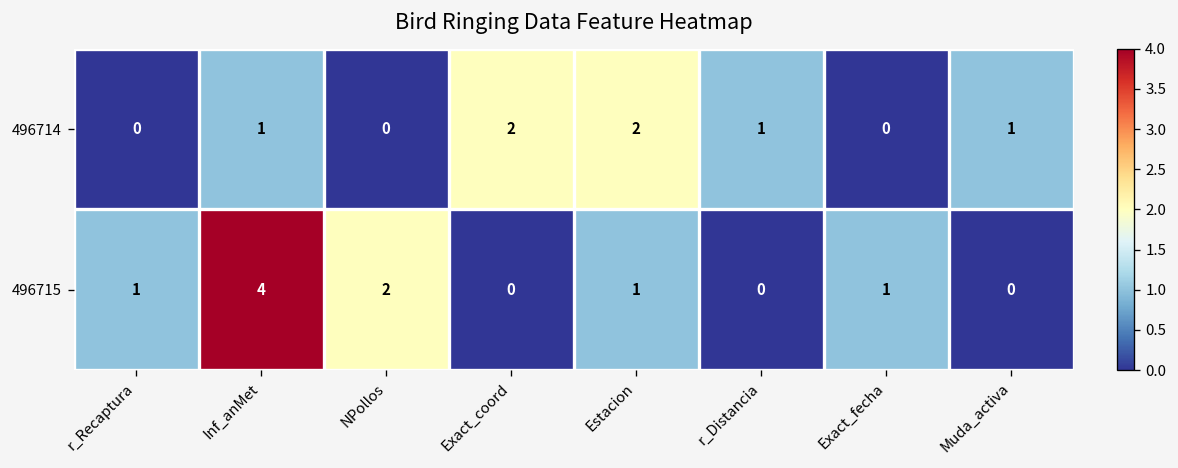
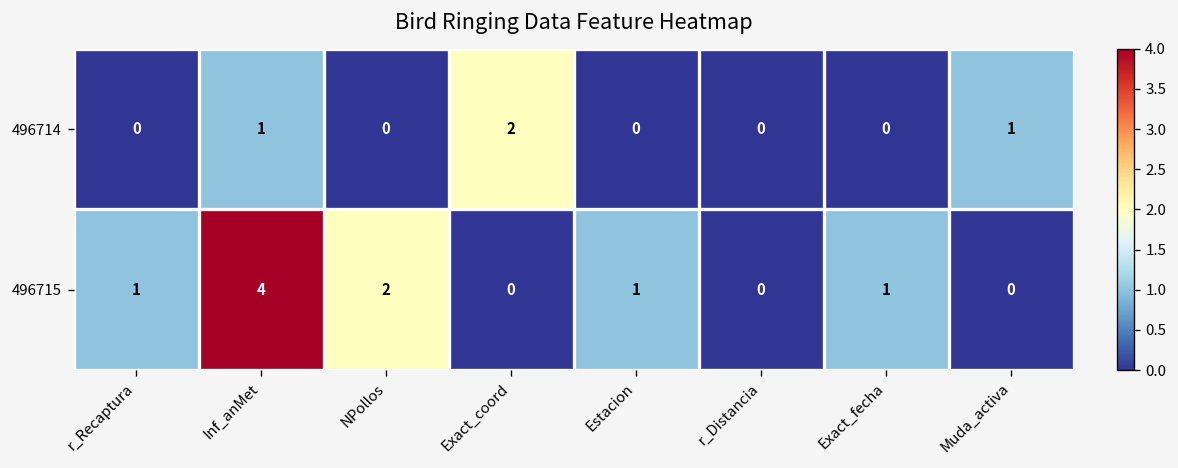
496714, Estacion: 2 -> 0
496714, r_Distancia: 1 -> 0
